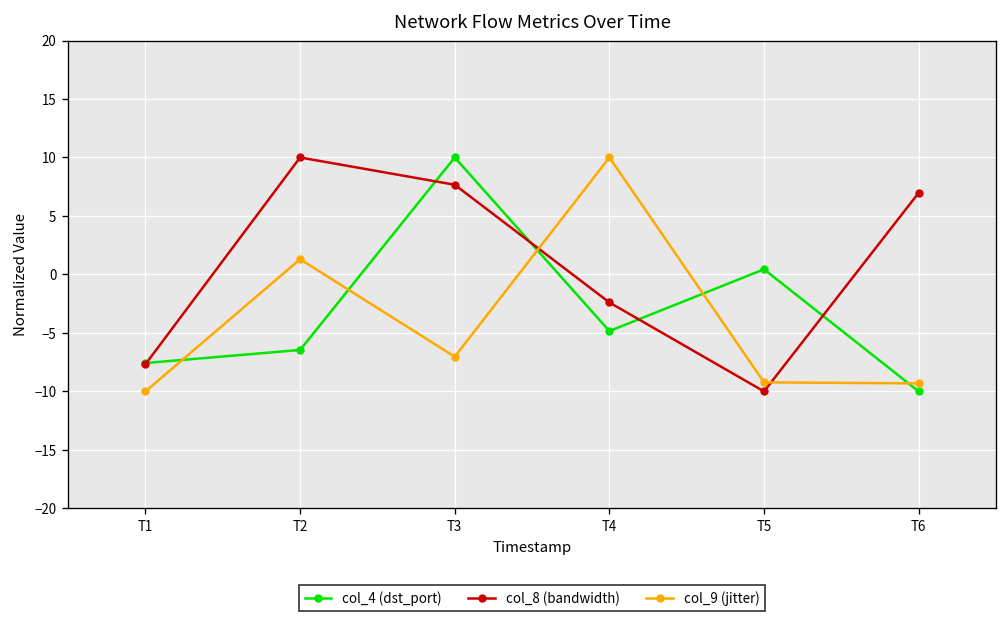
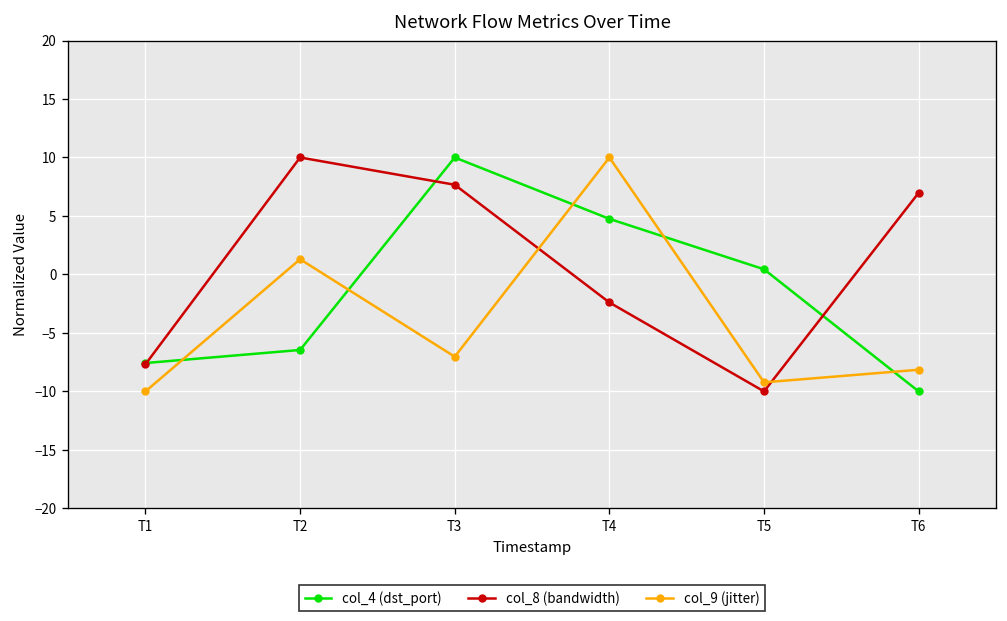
col_4 (dst_port), T4: -5 -> 5
col_9 (jitter), T6: -9 -> -8
